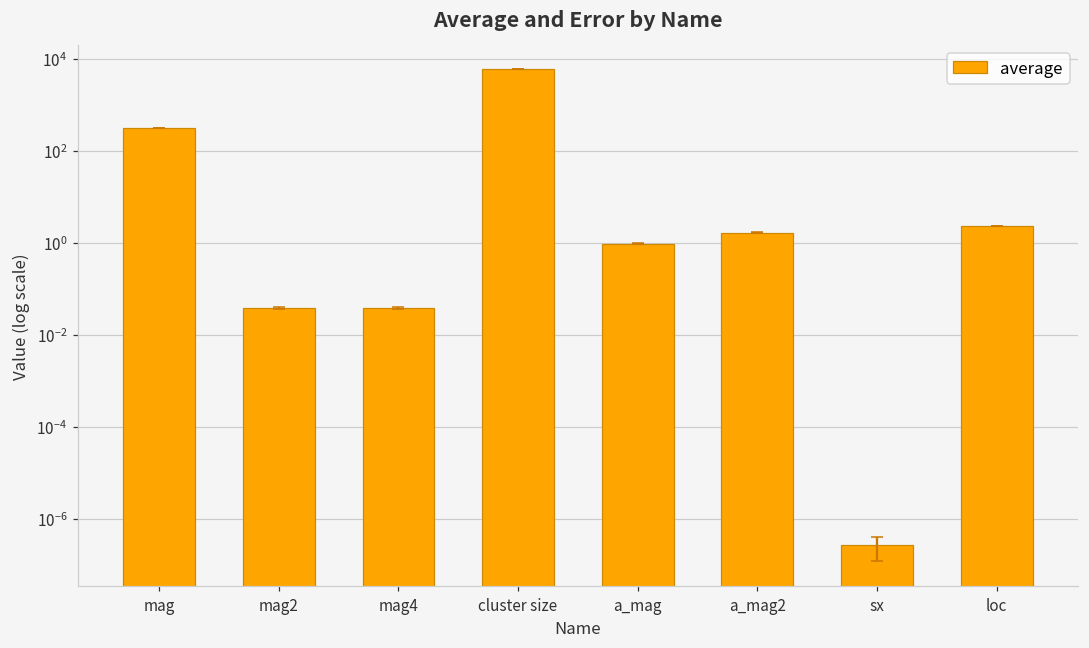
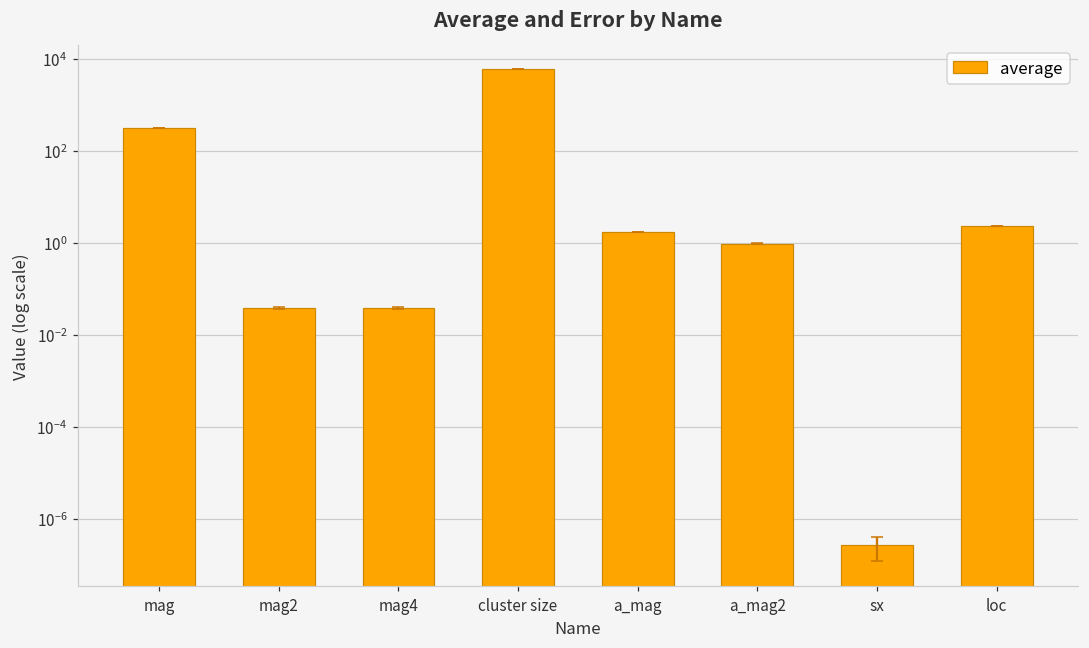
average, a_mag: 1.0 -> 1.7
average, a_mag2: 1.7 -> 1.0
